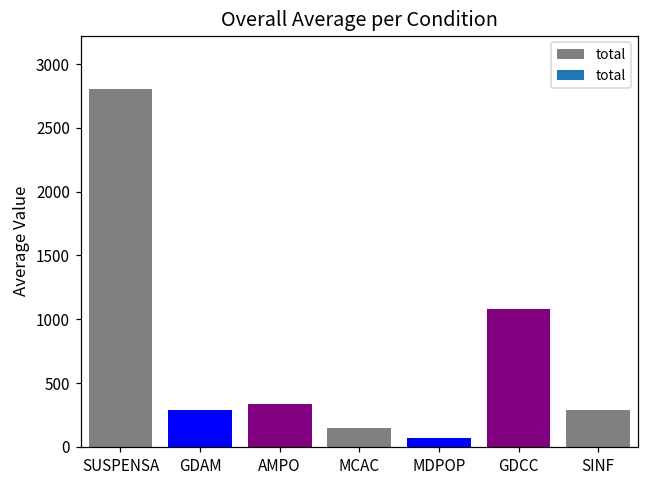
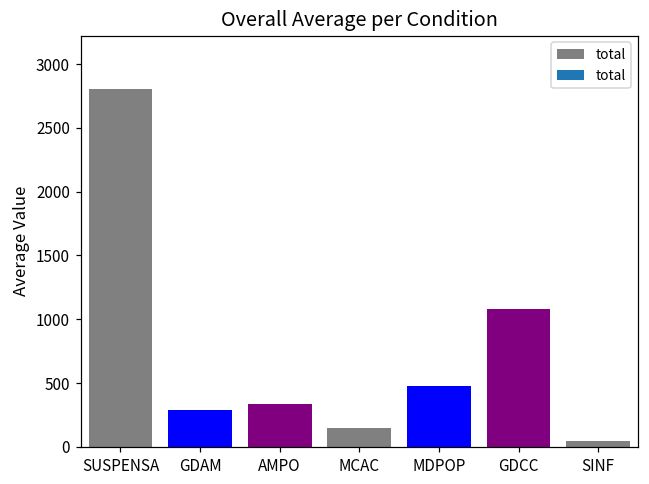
MDPOP: 70 -> 470
SINF: 290 -> 40
